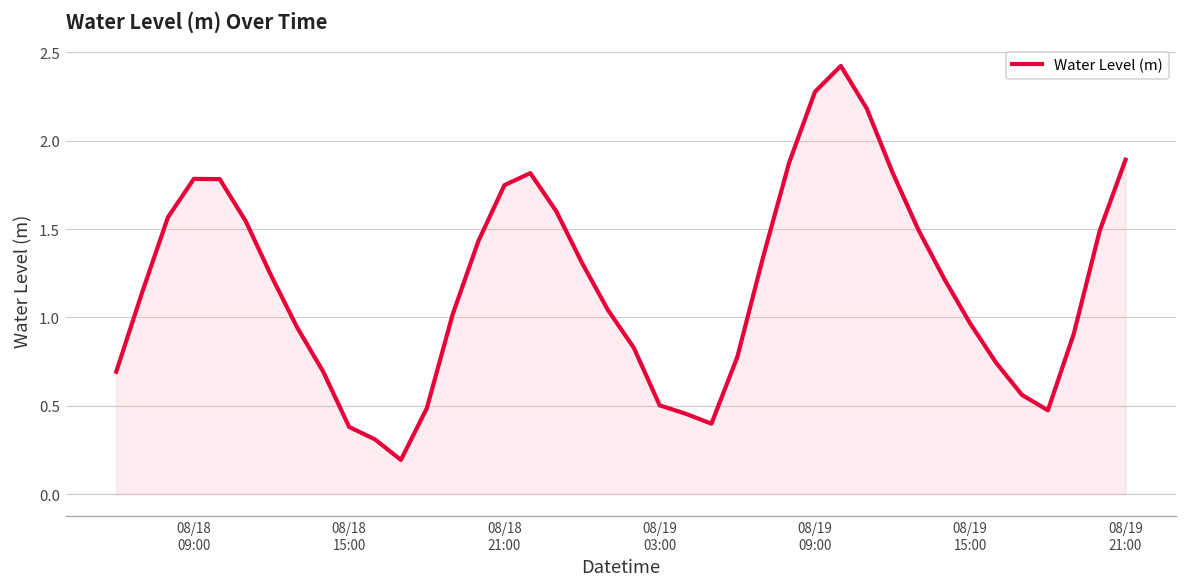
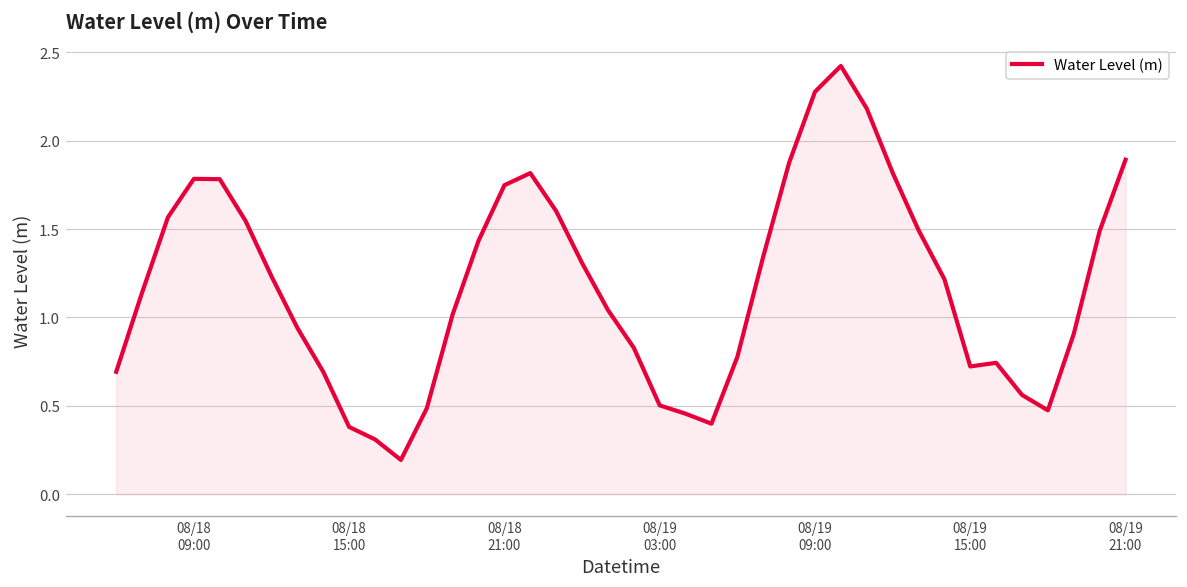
08/19 15:00: 0.97 -> 0.72
